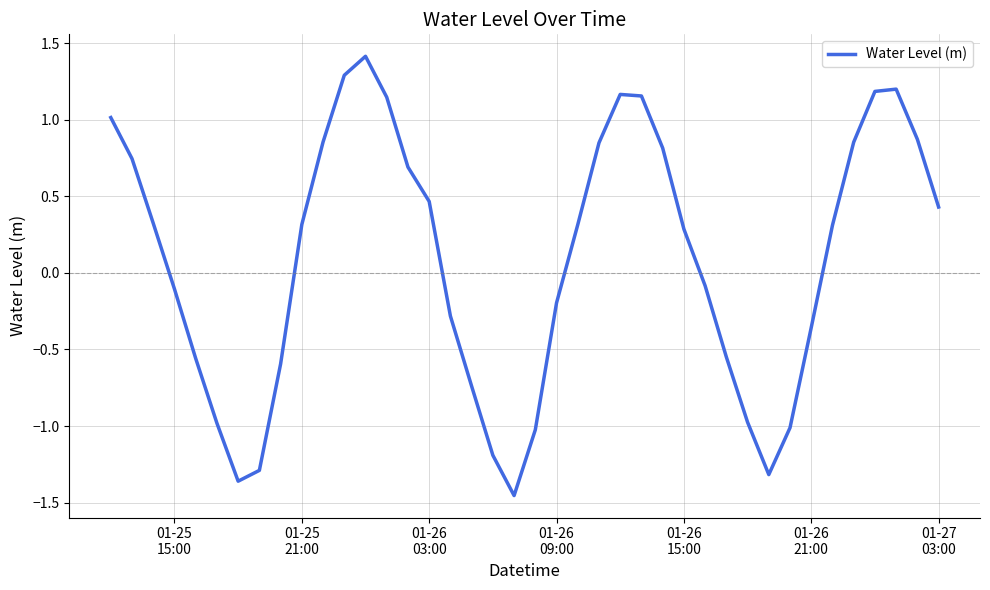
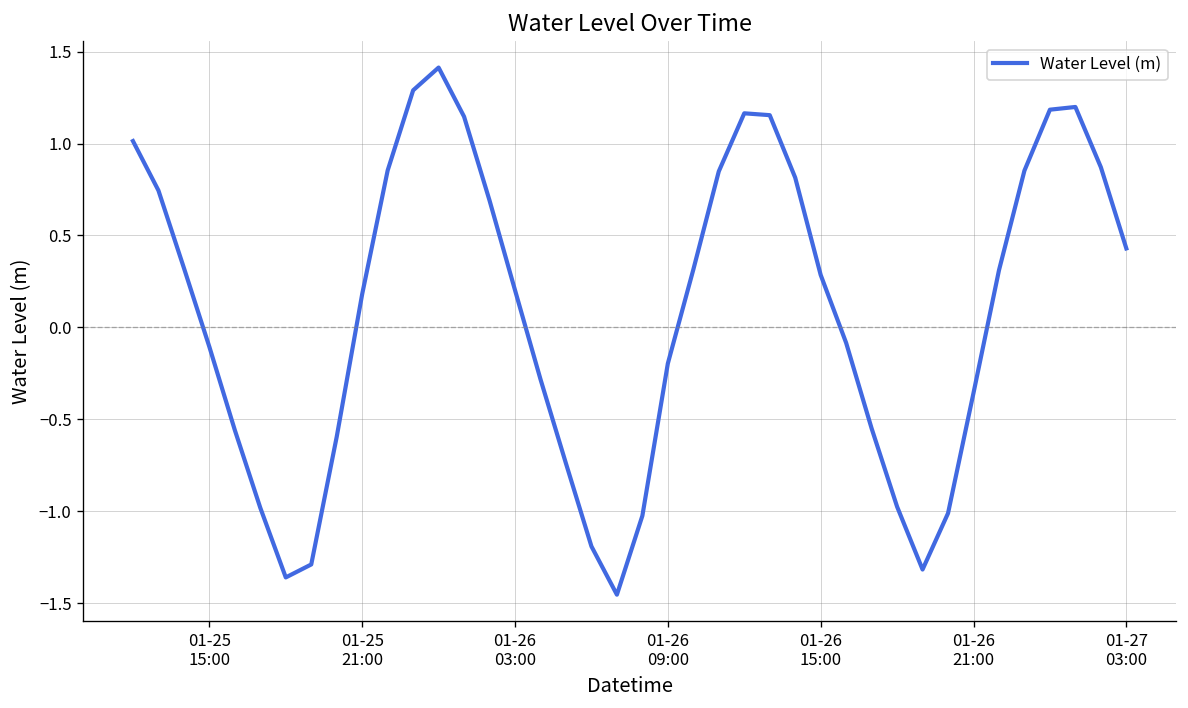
01-25 21:00: 0.32 -> 0.18
01-26 03:00: 0.47 -> 0.20
